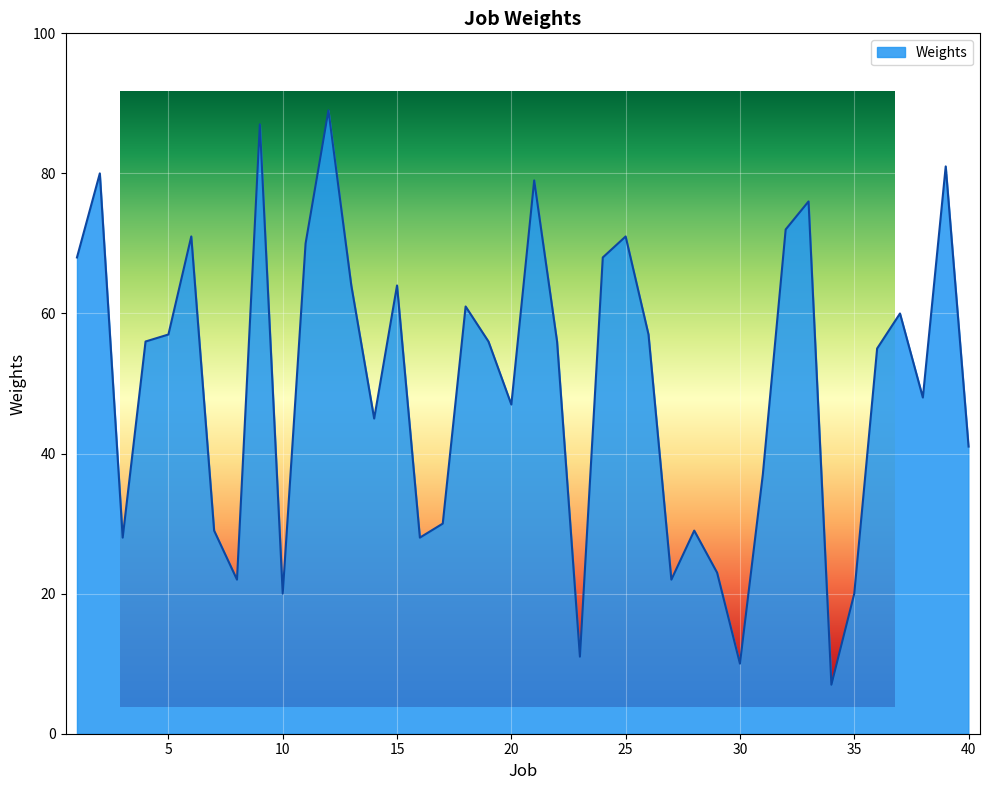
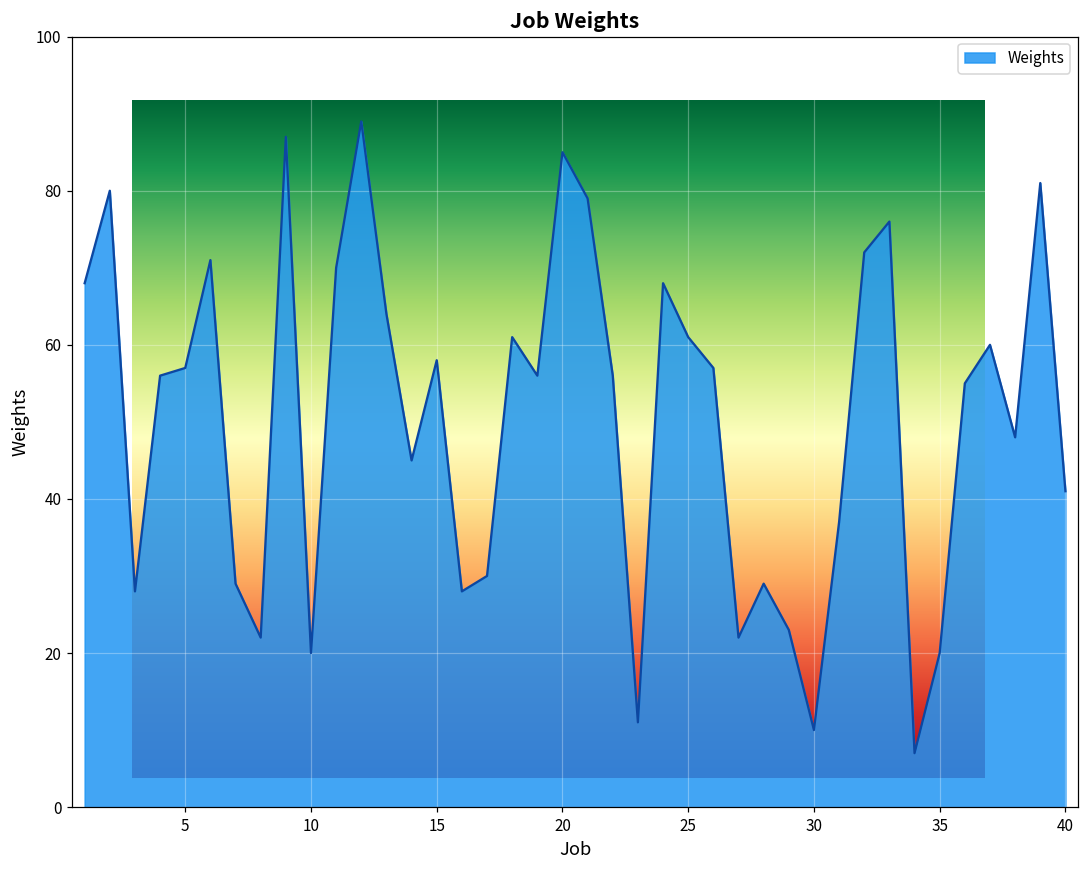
15: 64 -> 58
20: 47 -> 85
25: 71 -> 61
